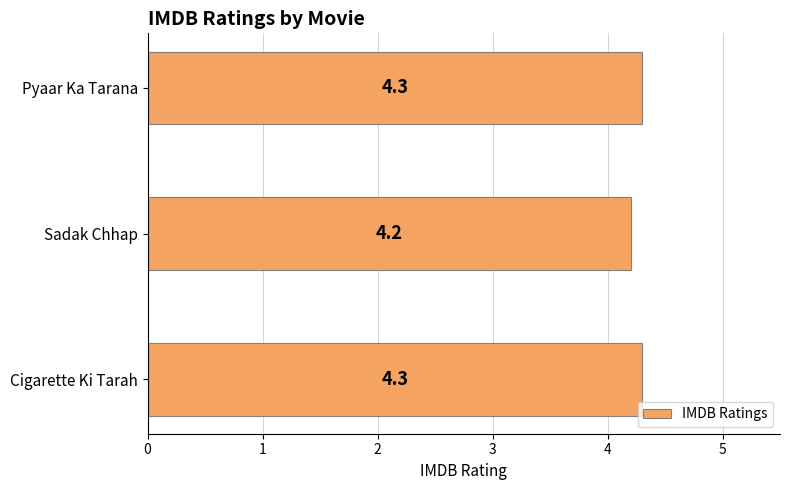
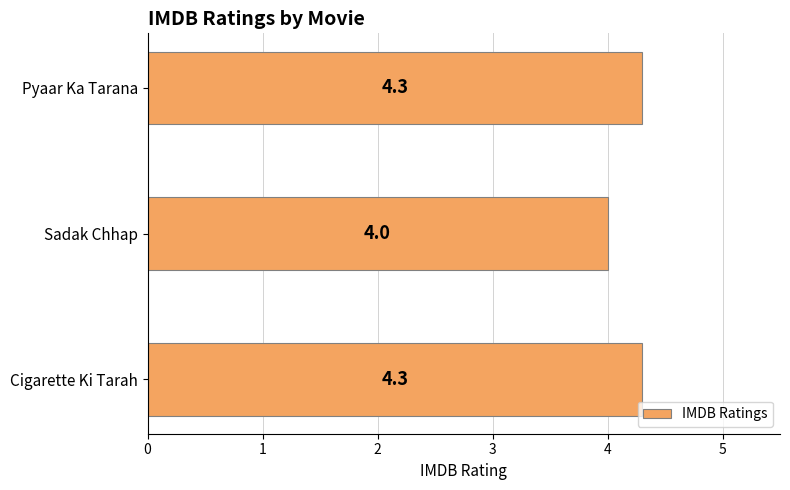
Sadak Chhap: 4.2 -> 4.0
